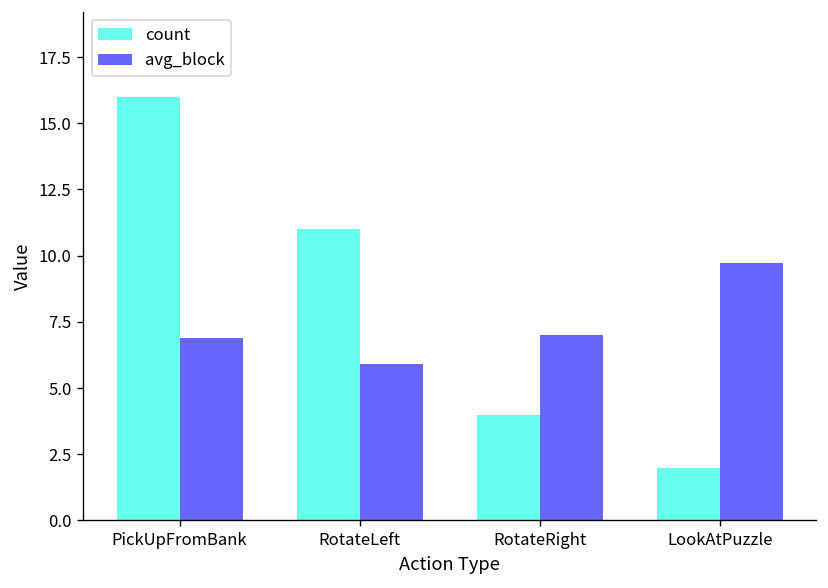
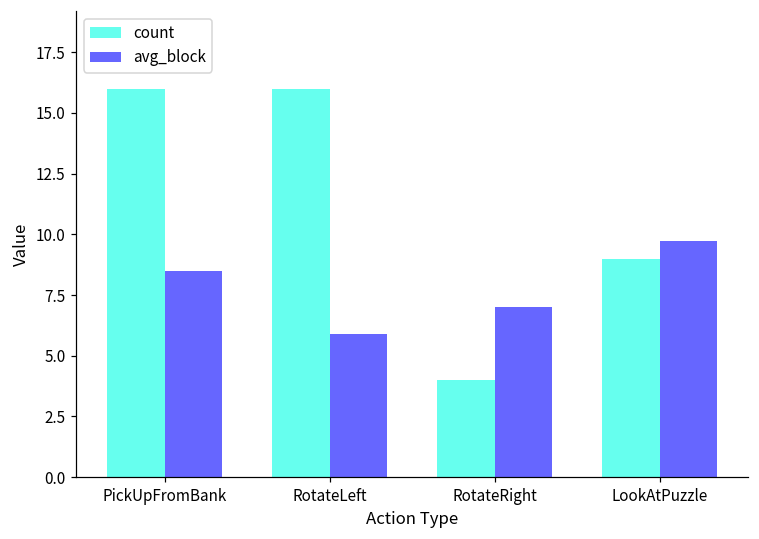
avg_block, PickUpFromBank: 6.9 -> 8.5
count, RotateLeft: 11 -> 16
count, LookAtPuzzle: 2 -> 9
